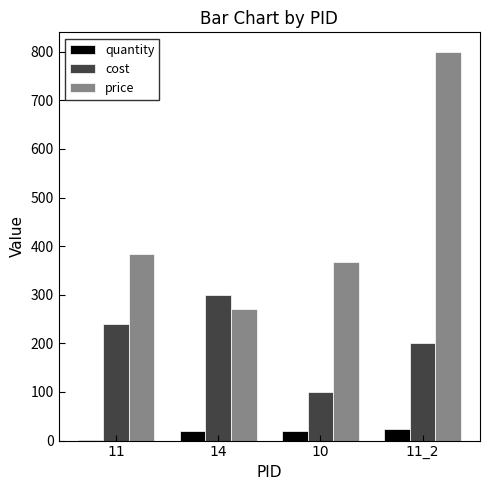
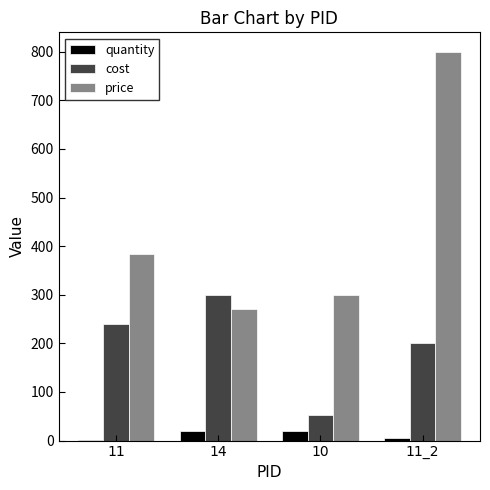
cost, 10: 100 -> 50
price, 10: 370 -> 300
quantity, 11_2: 20 -> 10
